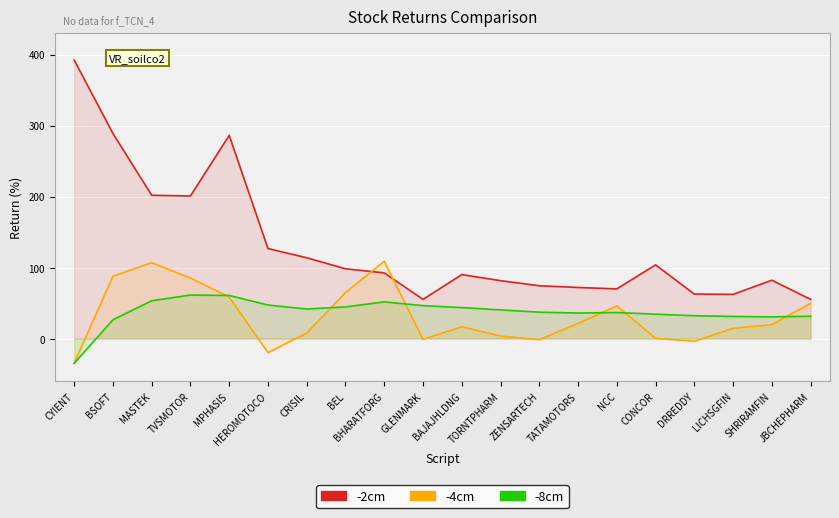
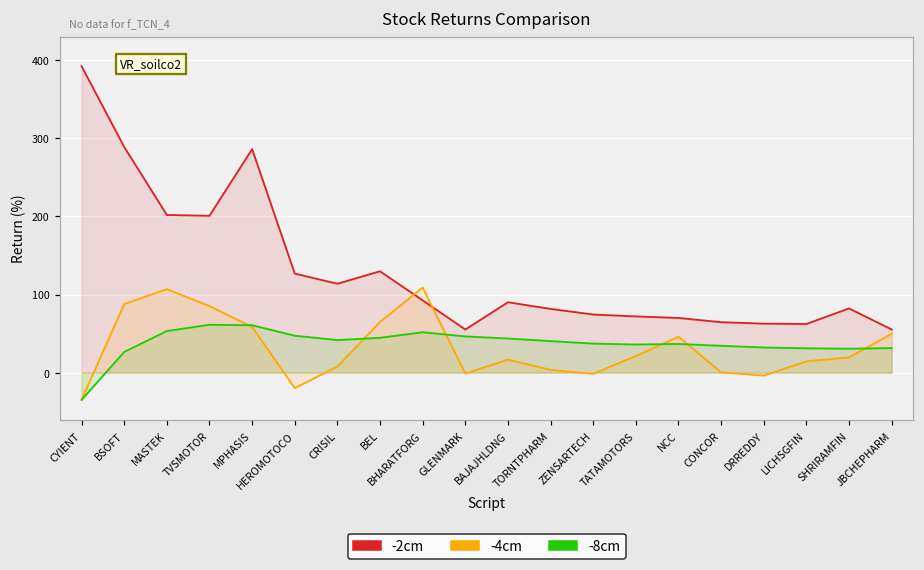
-2cm, BEL: 100 -> 130
-2cm, CONCOR: 100 -> 60
